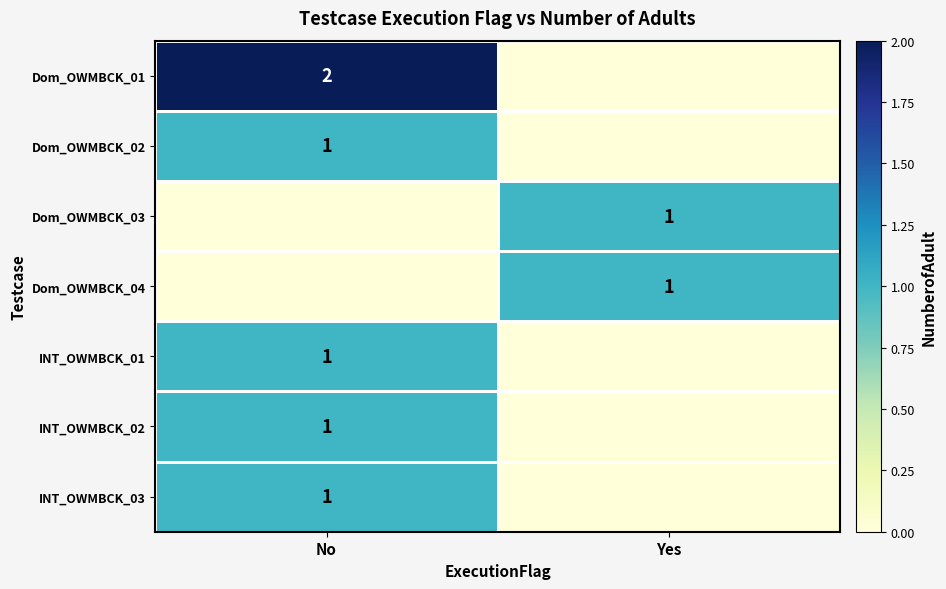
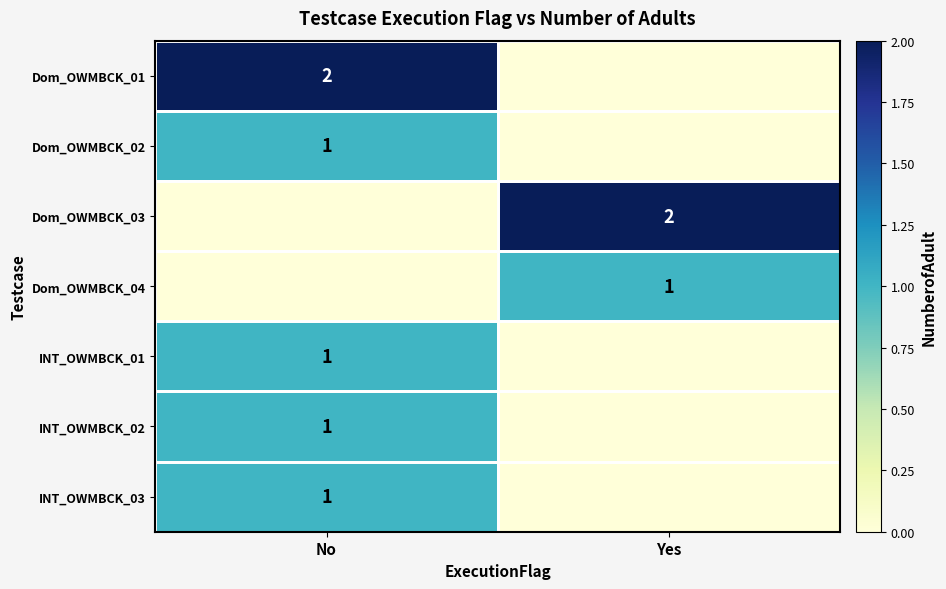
Dom_OWMBCK_03, Yes: 1 -> 2
